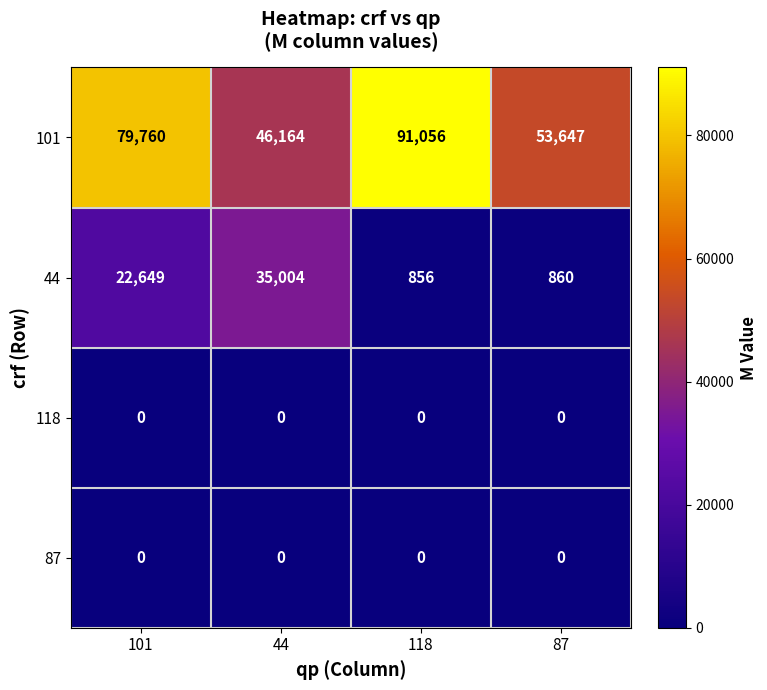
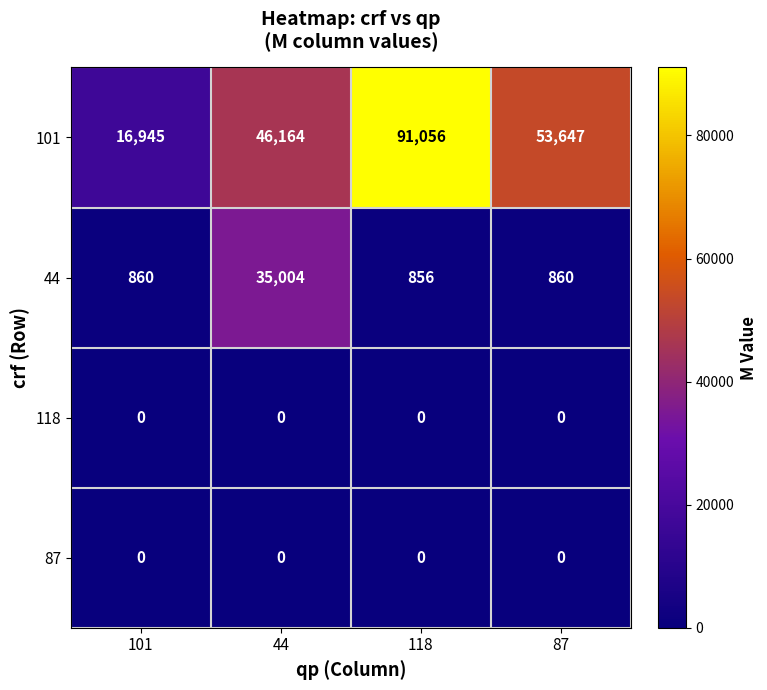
101, 101: 79,760 -> 16,945
44, 101: 22,649 -> 860
